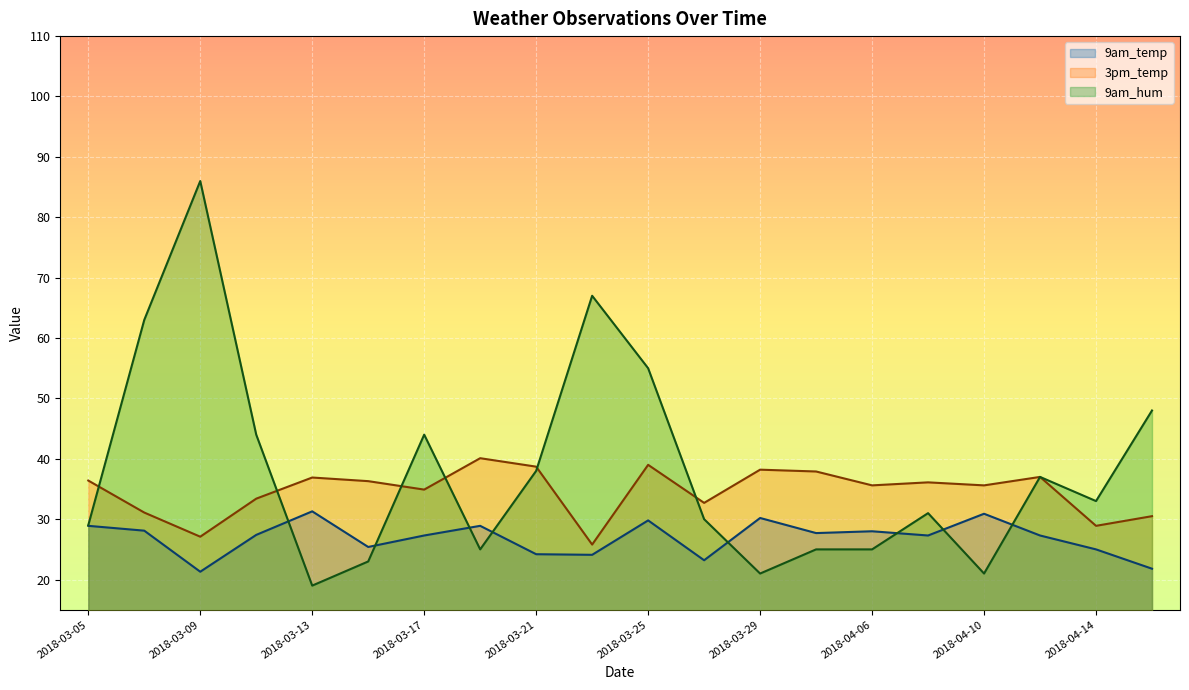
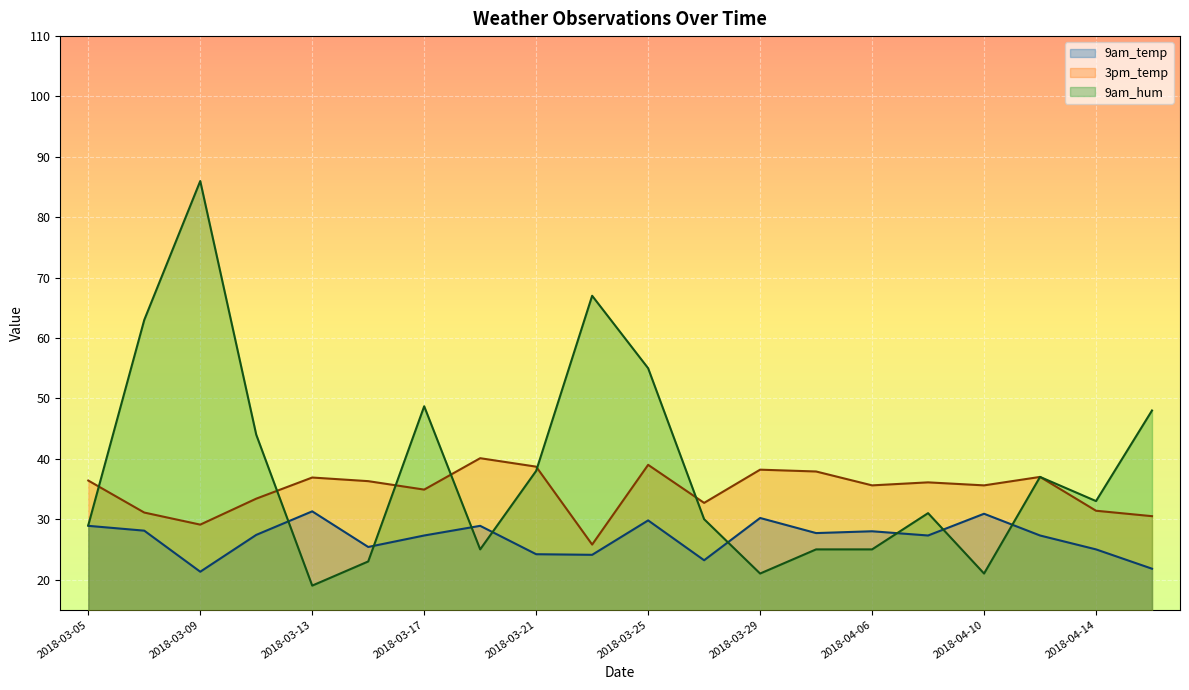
3pm_temp, 2018-03-09: 27 -> 29
9am_hum, 2018-03-17: 44 -> 49
3pm_temp, 2018-04-14: 29 -> 31
